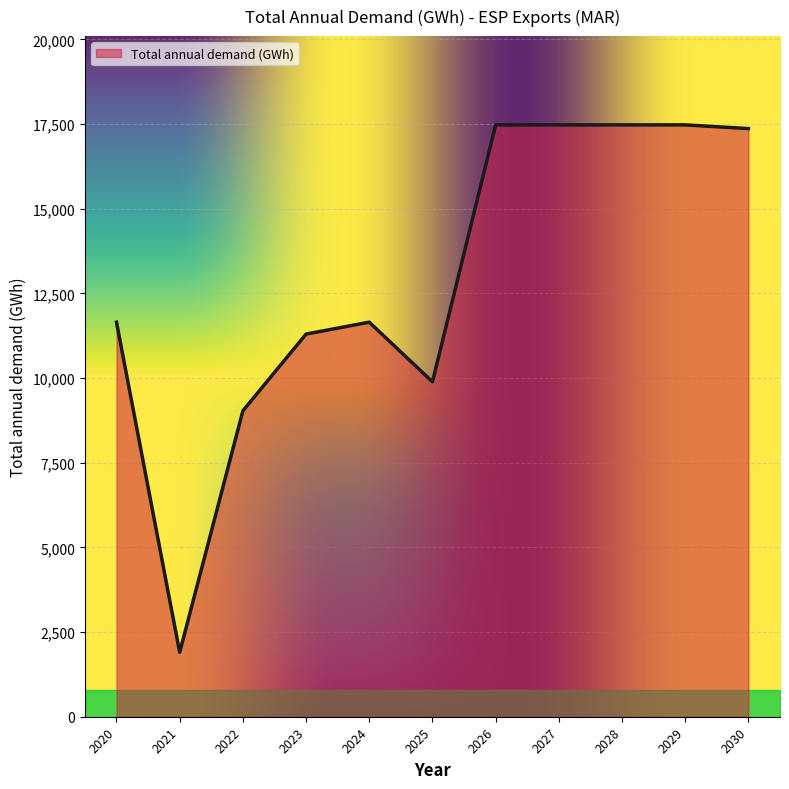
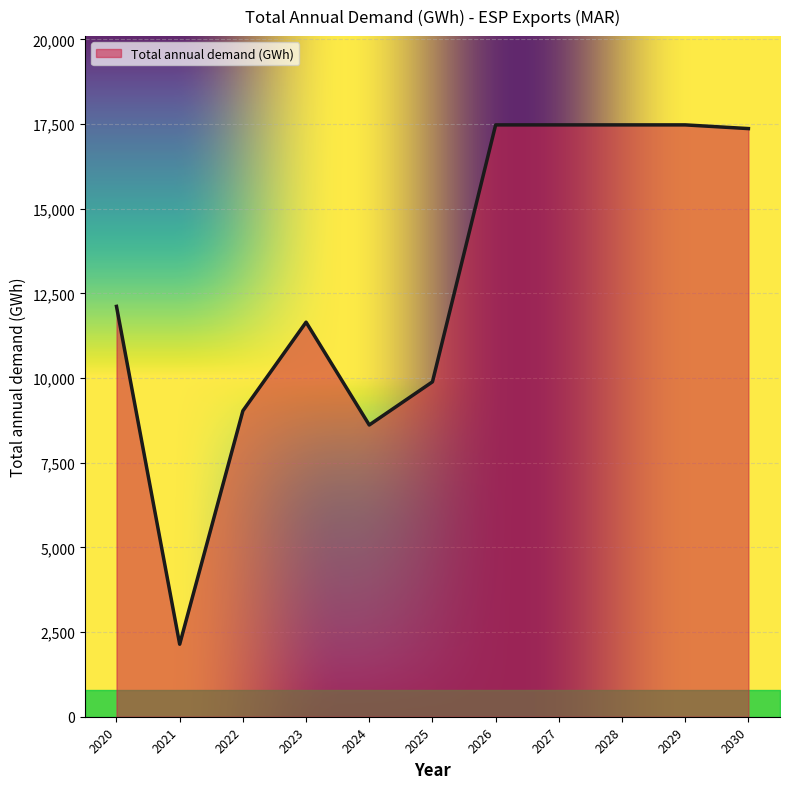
Total annual demand (GWh), 2020: 11,700 -> 12,100
Total annual demand (GWh), 2021: 1,900 -> 2,100
Total annual demand (GWh), 2023: 11,300 -> 11,700
Total annual demand (GWh), 2024: 11,700 -> 8,600
